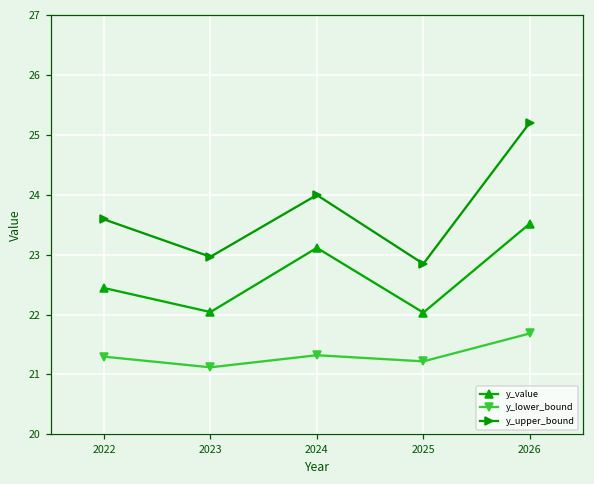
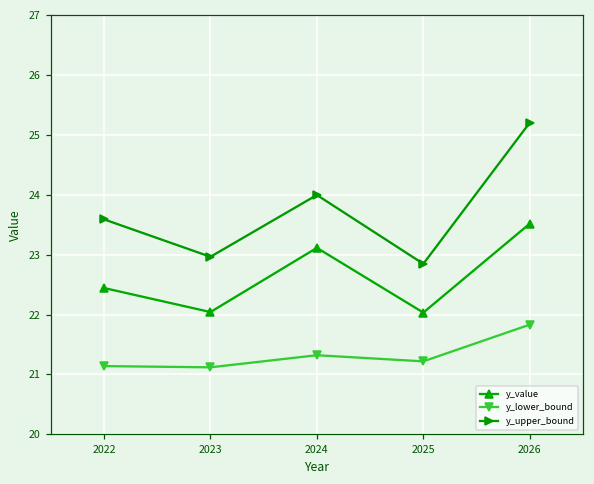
y_lower_bound, 2022: 21.3 -> 21.1
y_lower_bound, 2026: 21.7 -> 21.8
